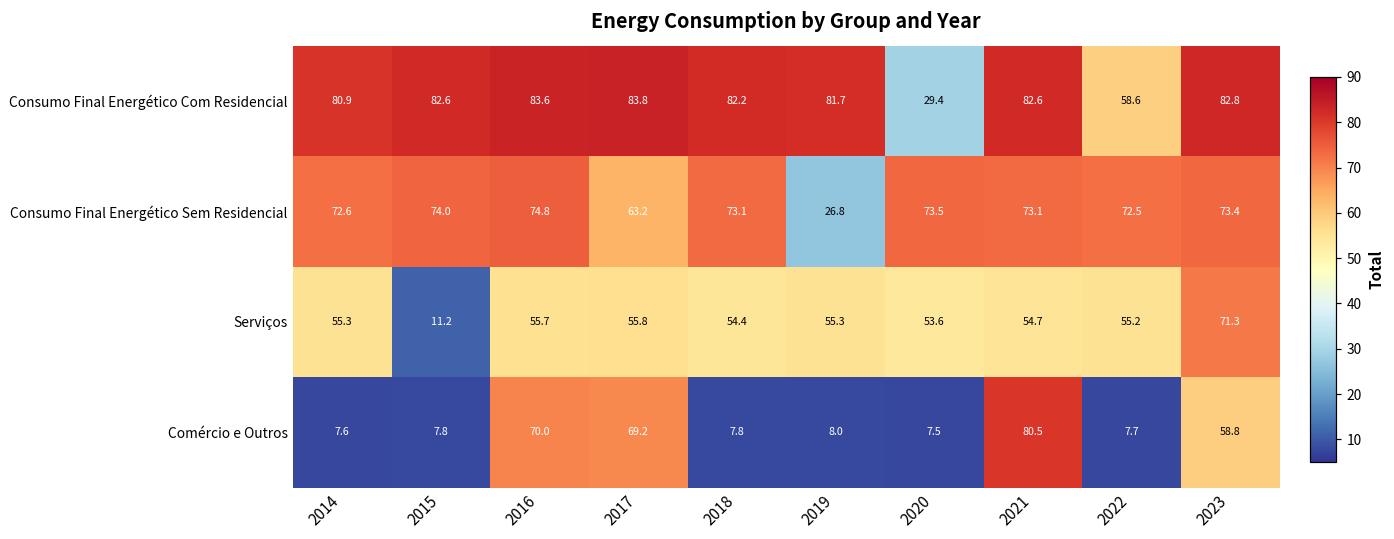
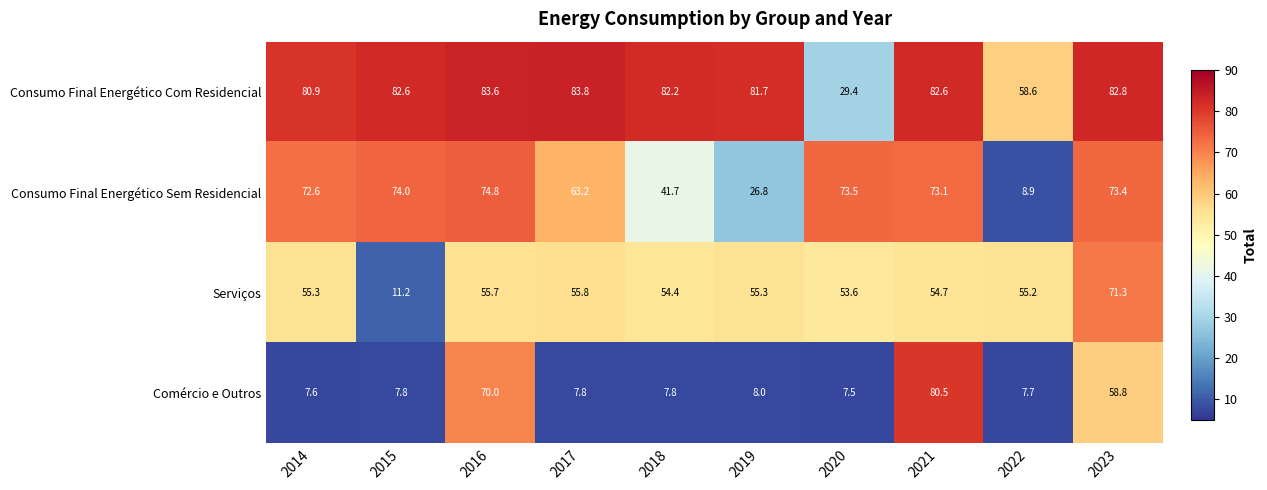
Consumo Final Energético Sem Residencial, 2018: 73.1 -> 41.7
Consumo Final Energético Sem Residencial, 2022: 72.5 -> 8.9
Comércio e Outros, 2017: 69.2 -> 7.8
